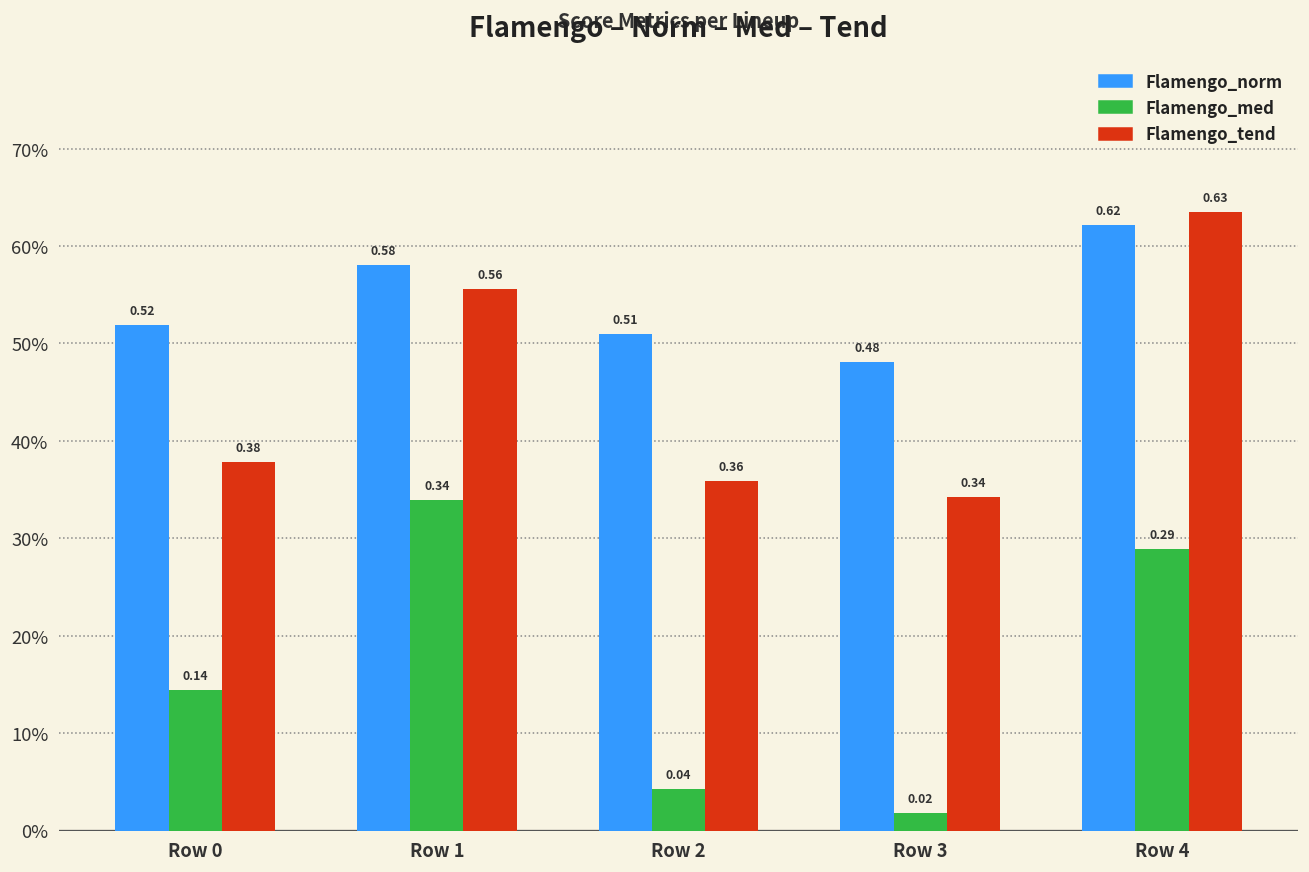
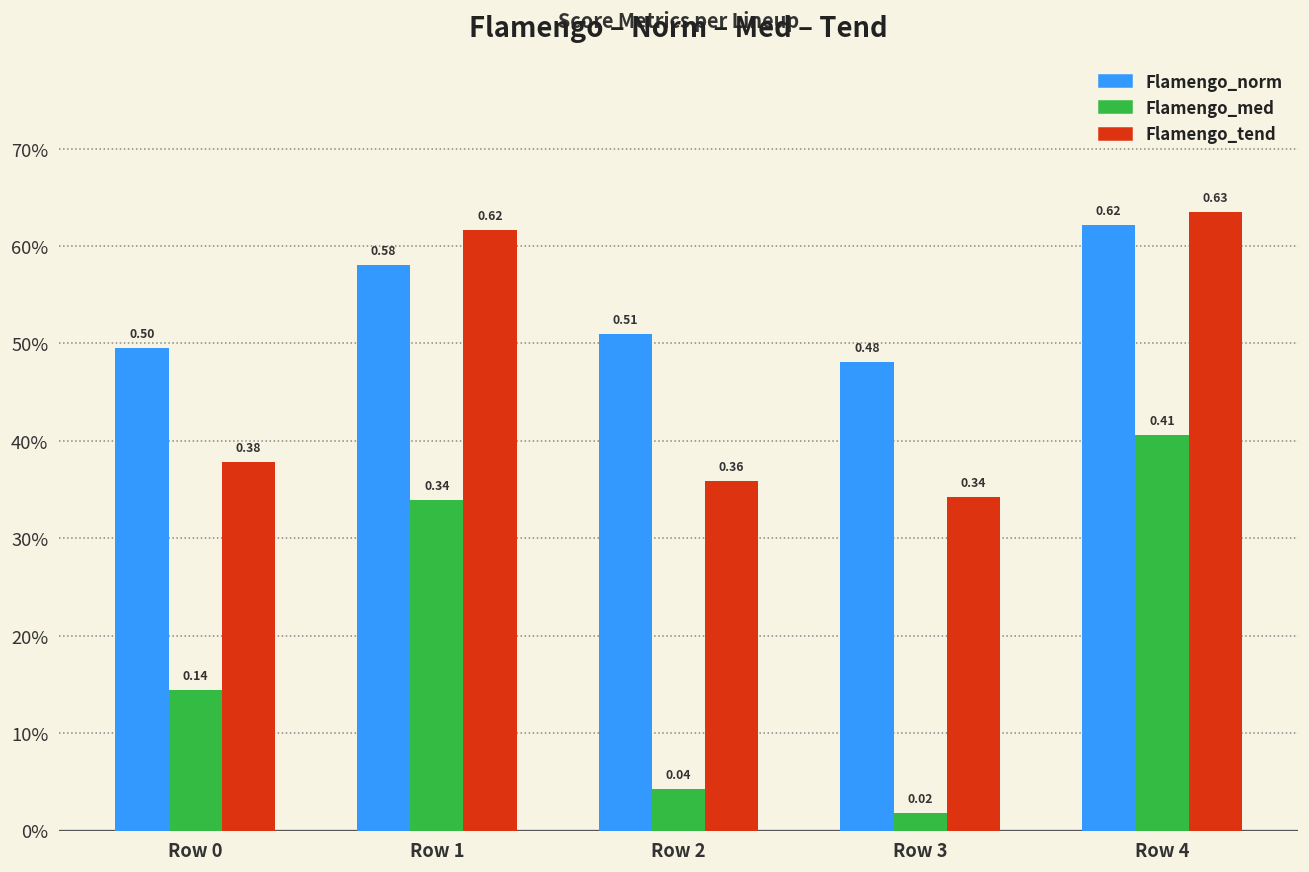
Flamengo_norm, Row 0: 0.52 -> 0.50
Flamengo_tend, Row 1: 0.56 -> 0.62
Flamengo_med, Row 4: 0.29 -> 0.41
